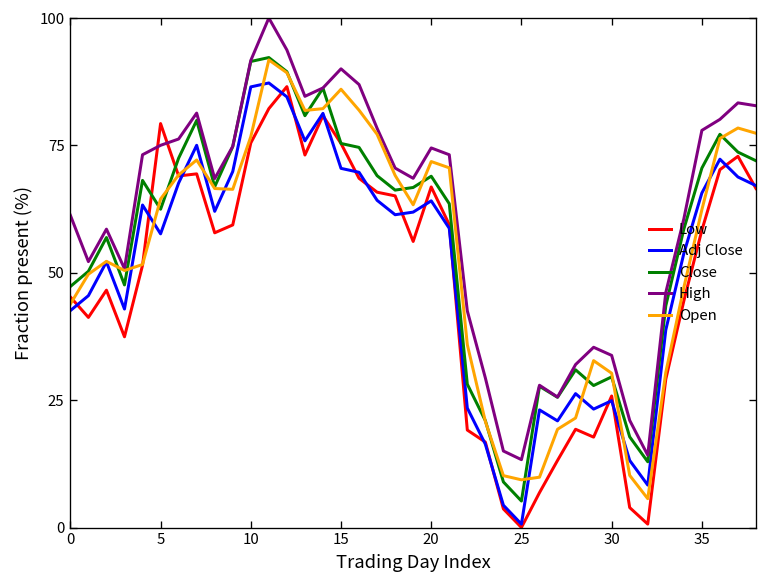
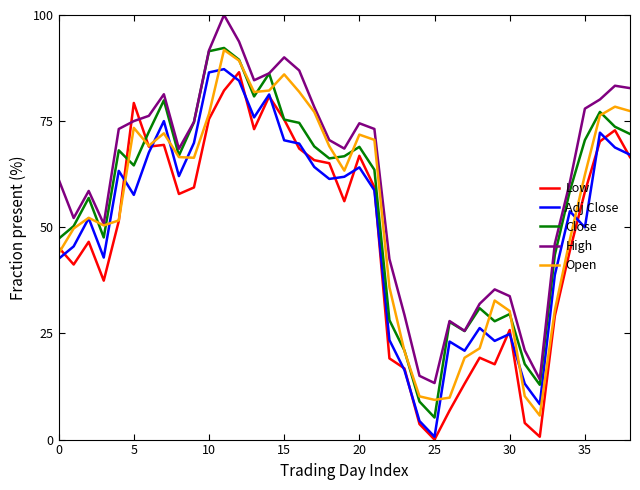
Close, 5: 62 -> 65
Open, 5: 64 -> 73
Adj Close, 35: 66 -> 50
